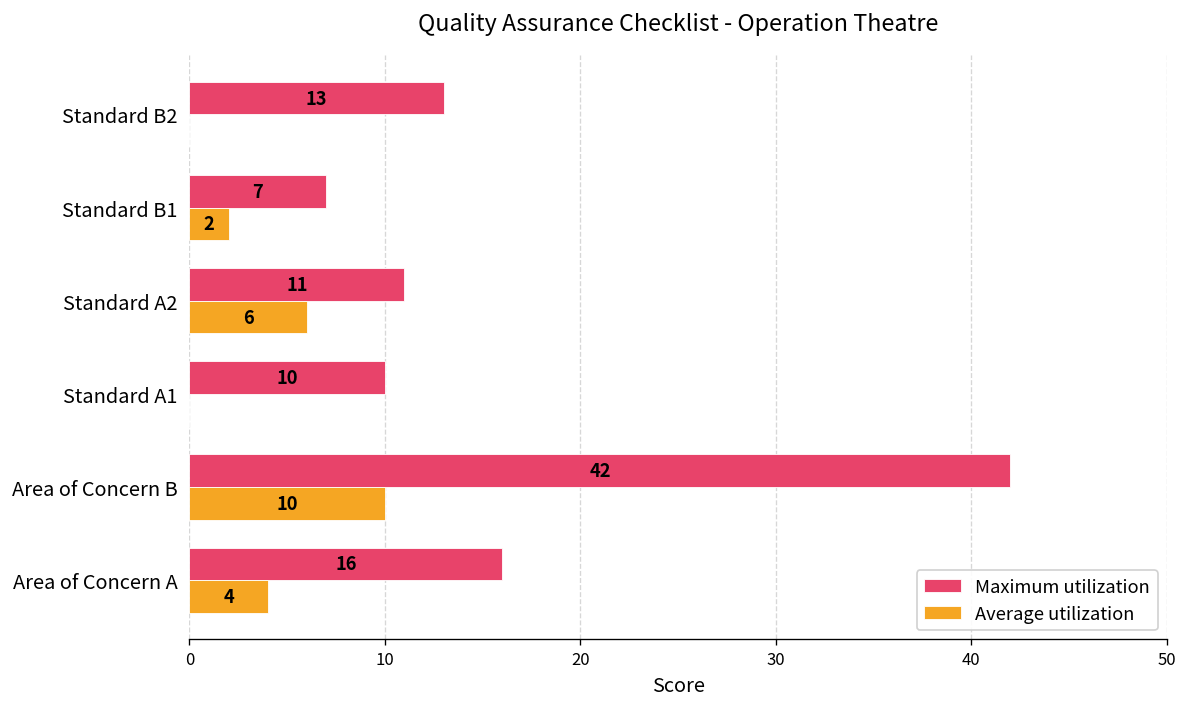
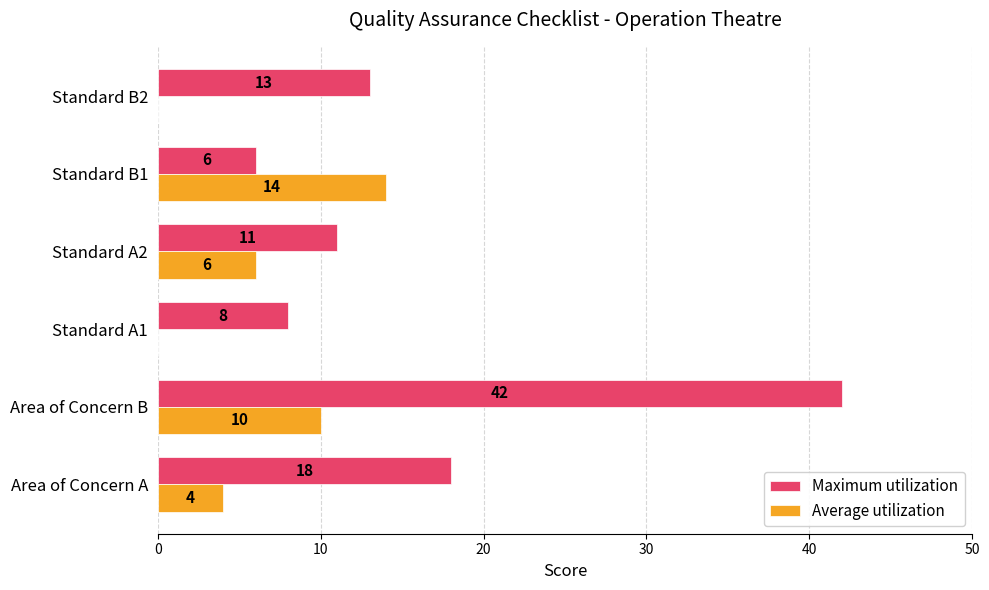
Maximum utilization, Standard B1: 7 -> 6
Average utilization, Standard B1: 2 -> 14
Maximum utilization, Standard A1: 10 -> 8
Maximum utilization, Area of Concern A: 16 -> 18
